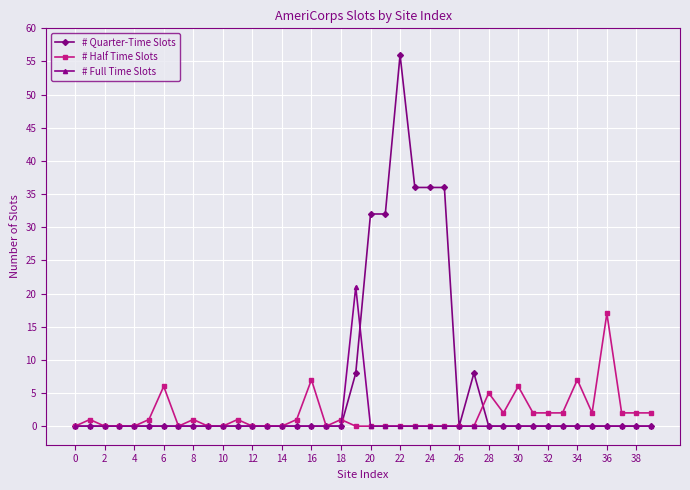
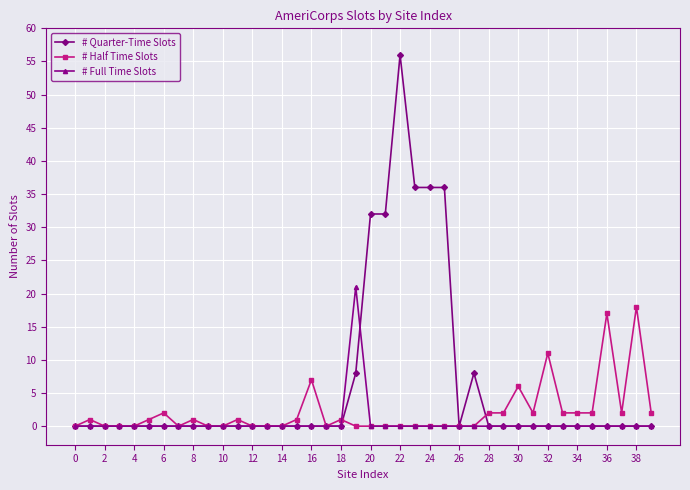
# Half Time Slots, 6: 6 -> 2
# Half Time Slots, 28: 5 -> 2
# Half Time Slots, 32: 2 -> 11
# Half Time Slots, 34: 7 -> 2
# Half Time Slots, 38: 2 -> 18
